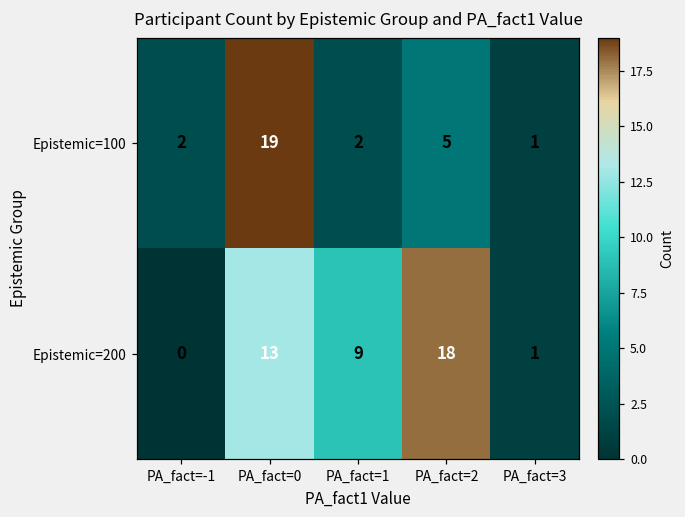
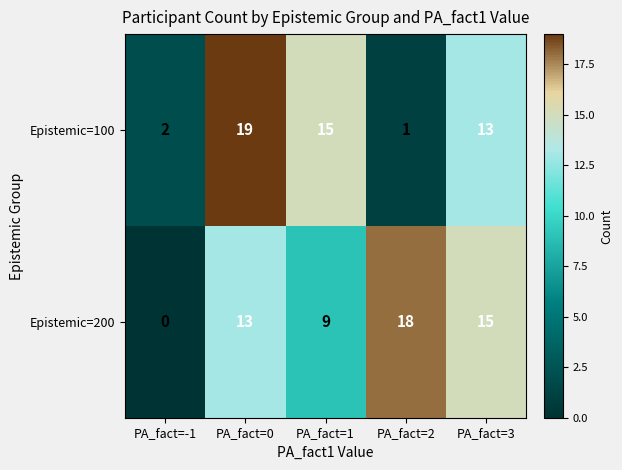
Epistemic=100, PA_fact=1: 2 -> 15
Epistemic=100, PA_fact=2: 5 -> 1
Epistemic=100, PA_fact=3: 1 -> 13
Epistemic=200, PA_fact=3: 1 -> 15
